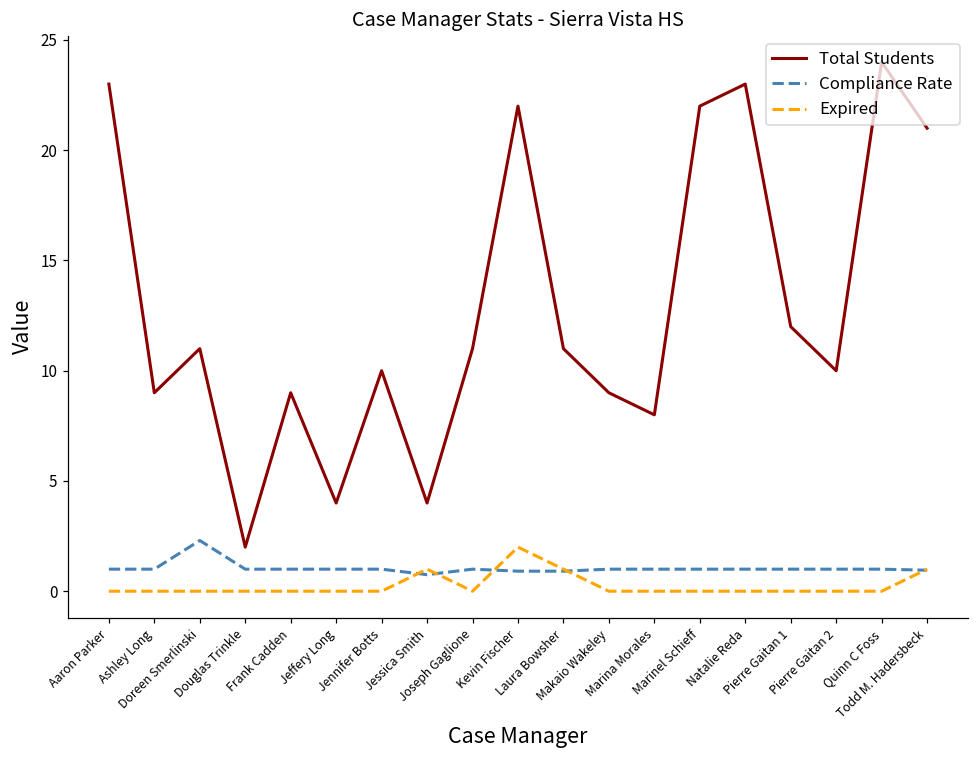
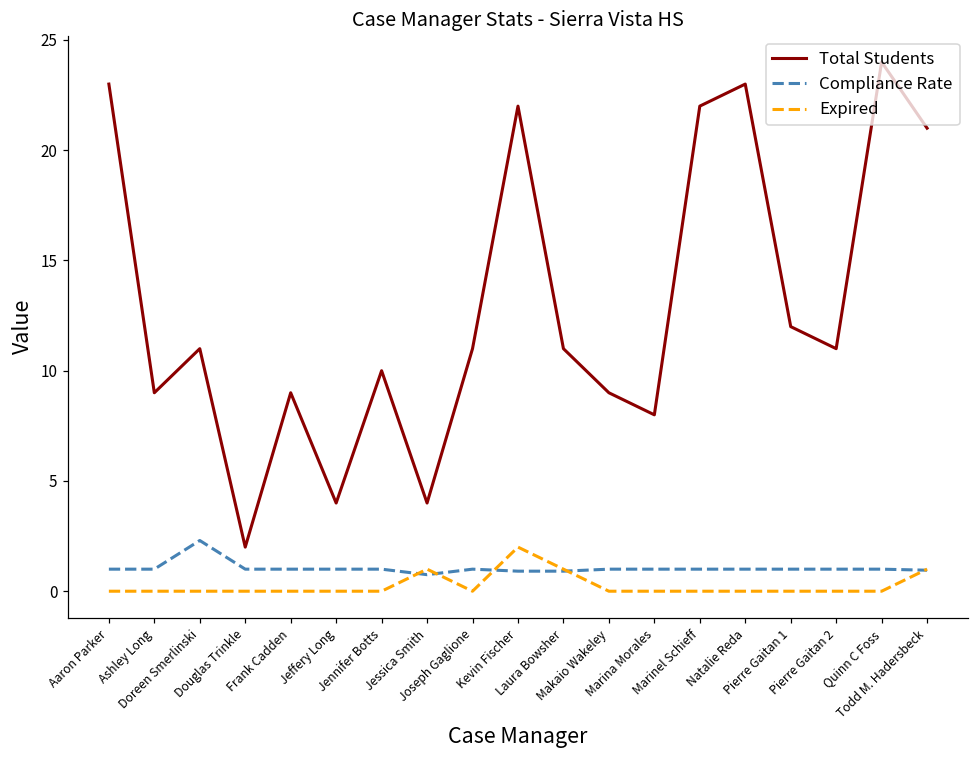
Total Students, Pierre Gaitan 2: 10 -> 11
